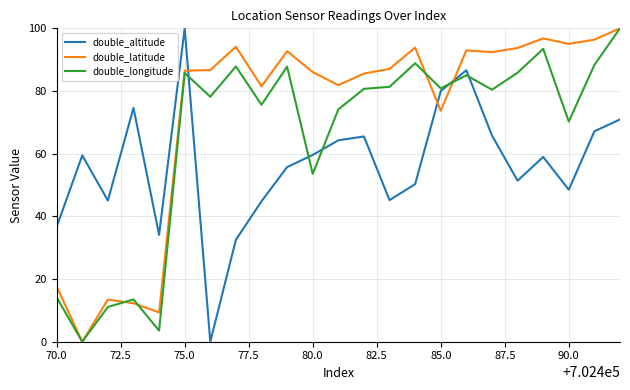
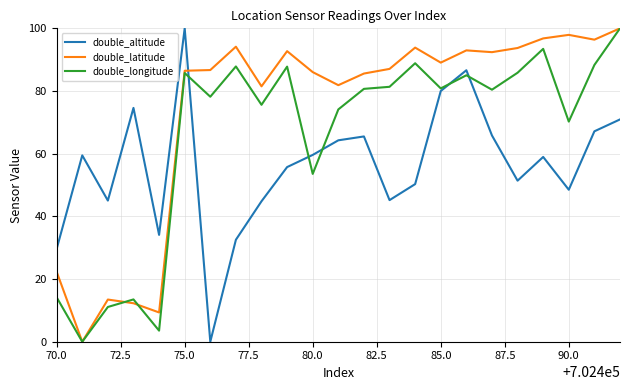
double_altitude, 70.0: 37 -> 30
double_latitude, 70.0: 18 -> 22
double_latitude, 85.0: 74 -> 89
double_latitude, 90.0: 95 -> 98
